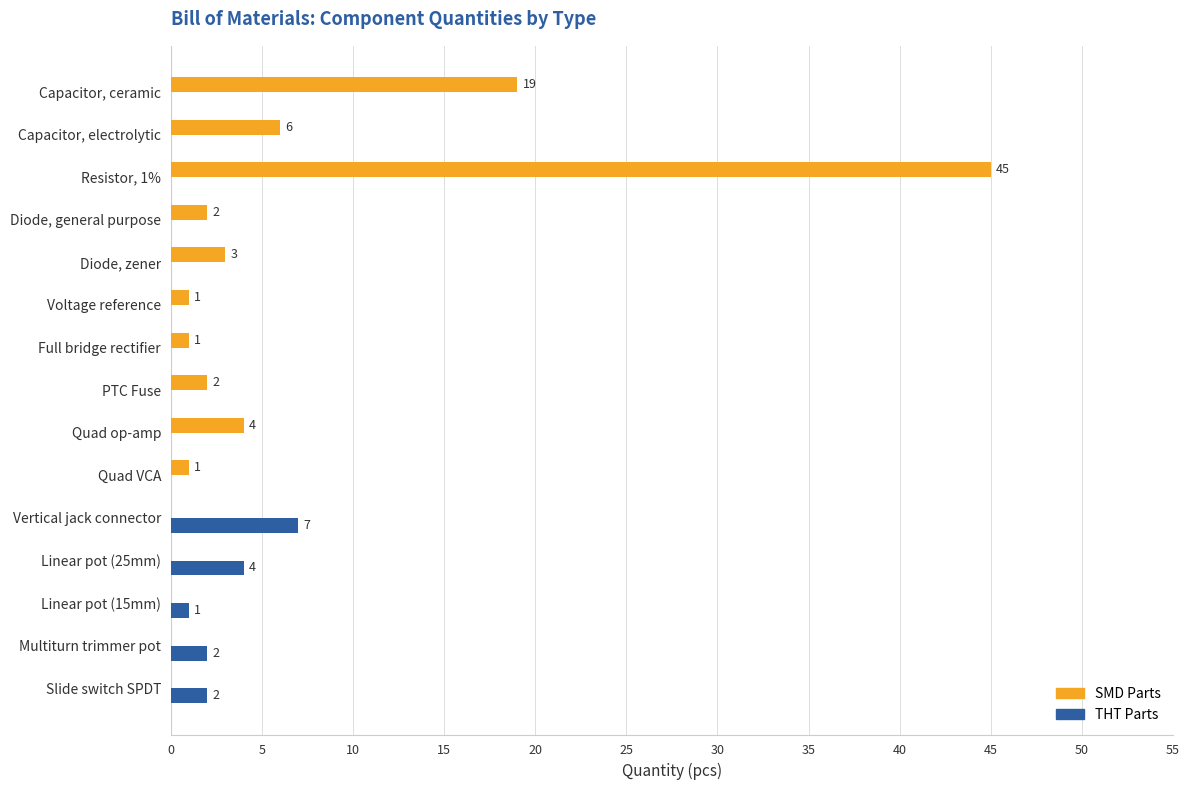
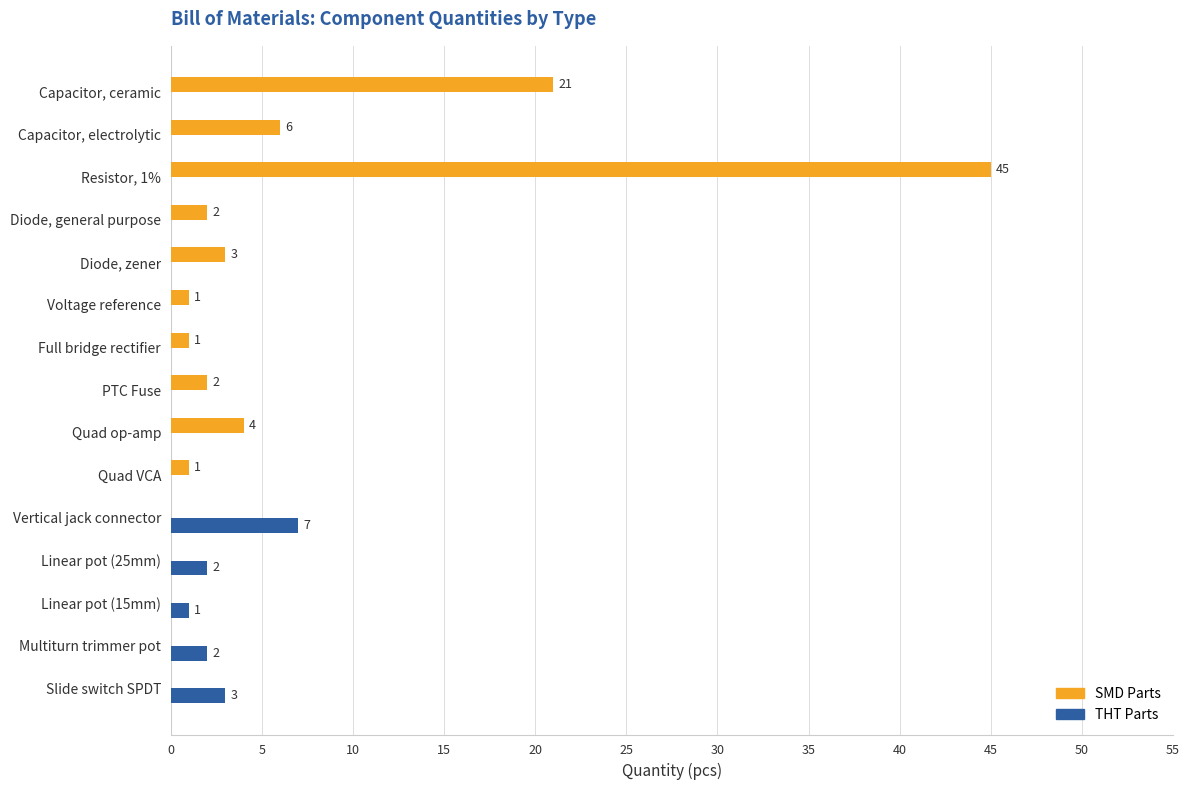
SMD Parts, Capacitor, ceramic: 19 -> 21
THT Parts, Linear pot (25mm): 4 -> 2
THT Parts, Slide switch SPDT: 2 -> 3
